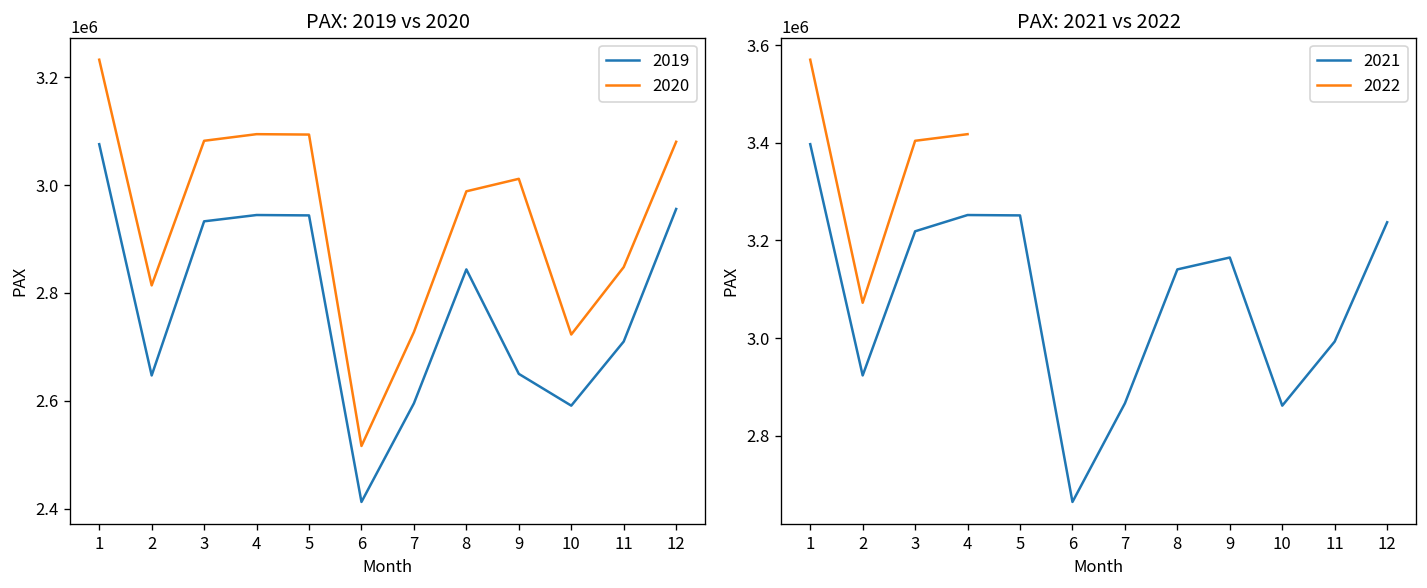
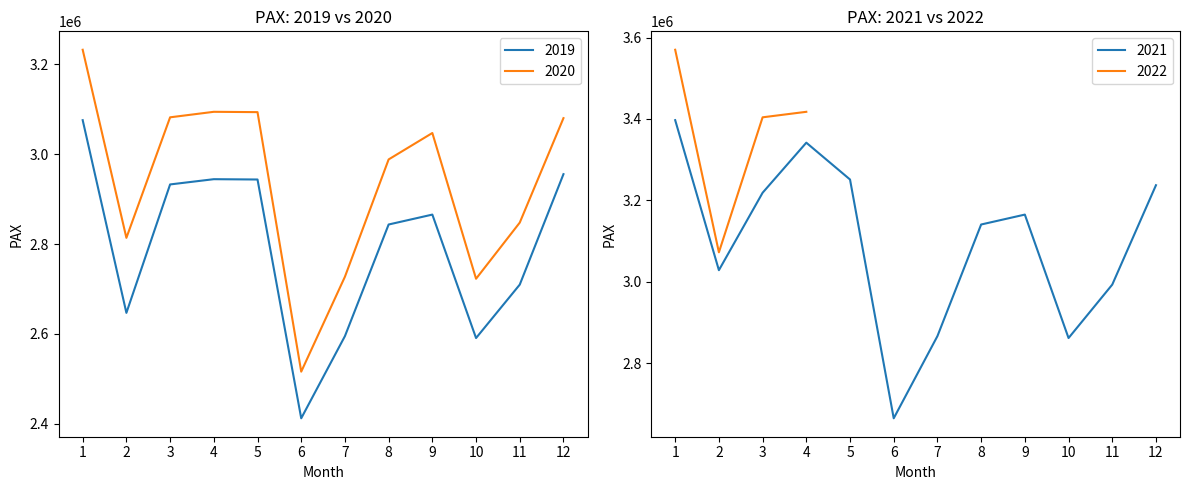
PAX: 2019 vs 2020, 2019, 9: 2650000 -> 2870000
PAX: 2019 vs 2020, 2020, 9: 3010000 -> 3050000
PAX: 2021 vs 2022, 2021, 2: 2920000 -> 3030000
PAX: 2021 vs 2022, 2021, 4: 3250000 -> 3340000
